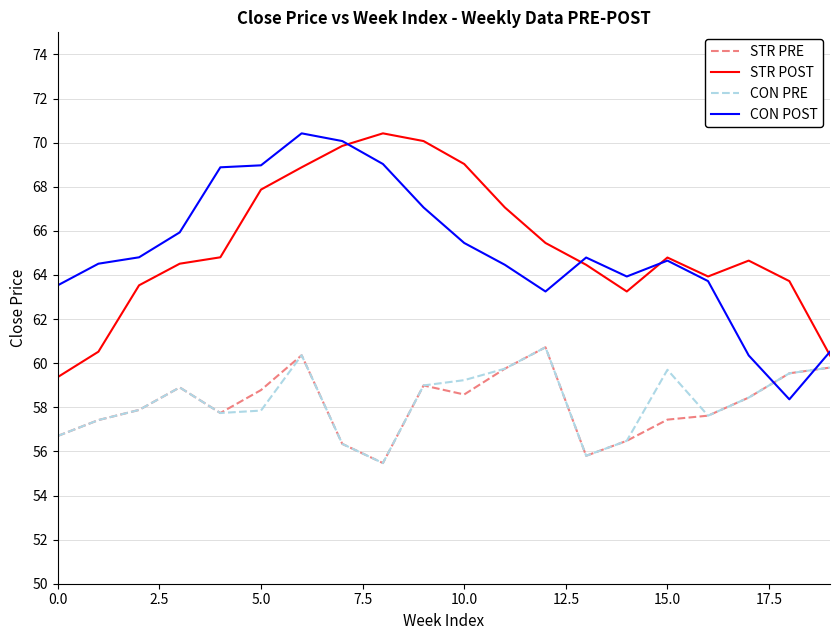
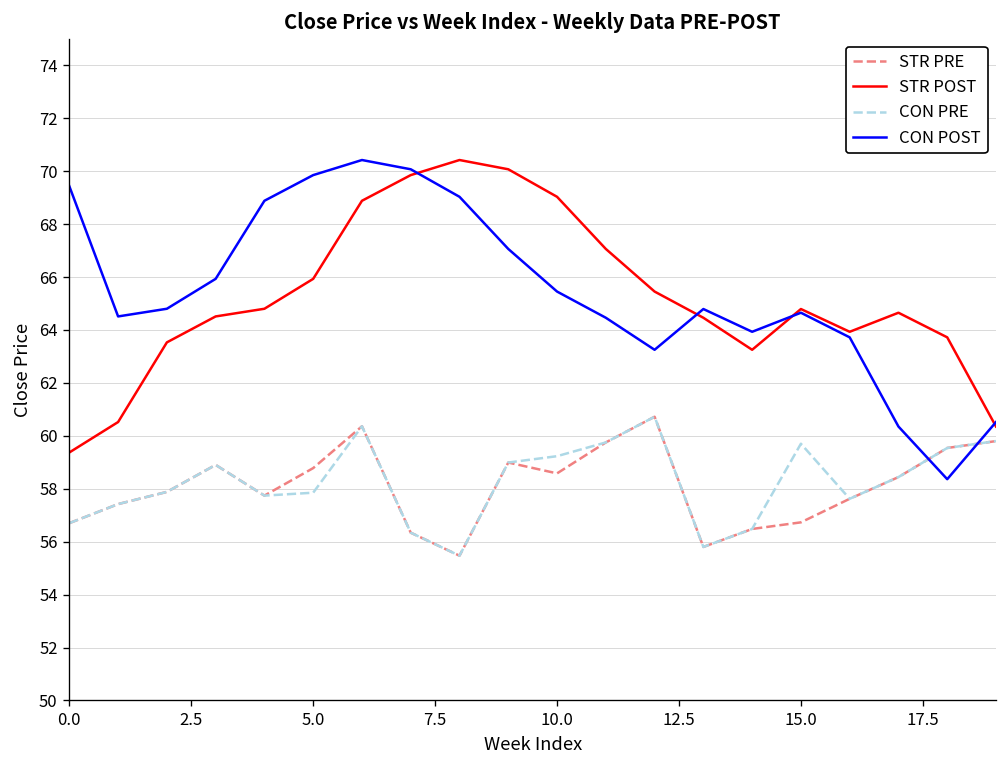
CON POST, 0.0: 63.5 -> 69.4
STR POST, 5.0: 67.9 -> 65.9
CON POST, 5.0: 69.0 -> 69.9
STR PRE, 15.0: 57.4 -> 56.7
